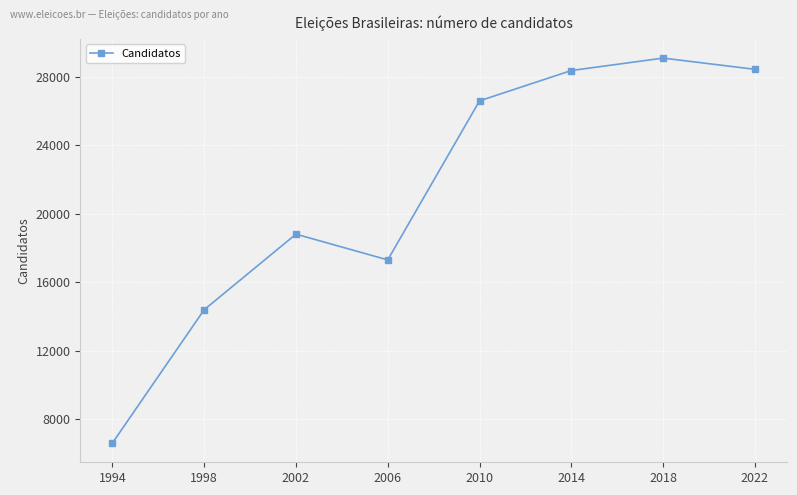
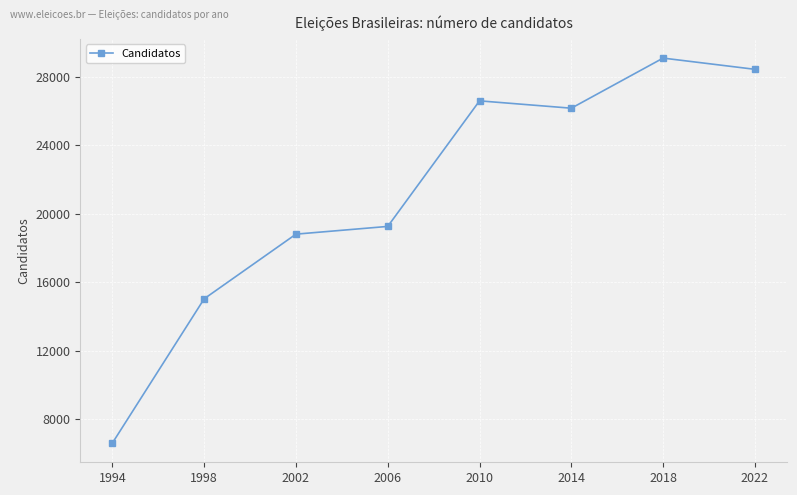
1998: 14400 -> 15000
2006: 17300 -> 19300
2014: 28400 -> 26200
